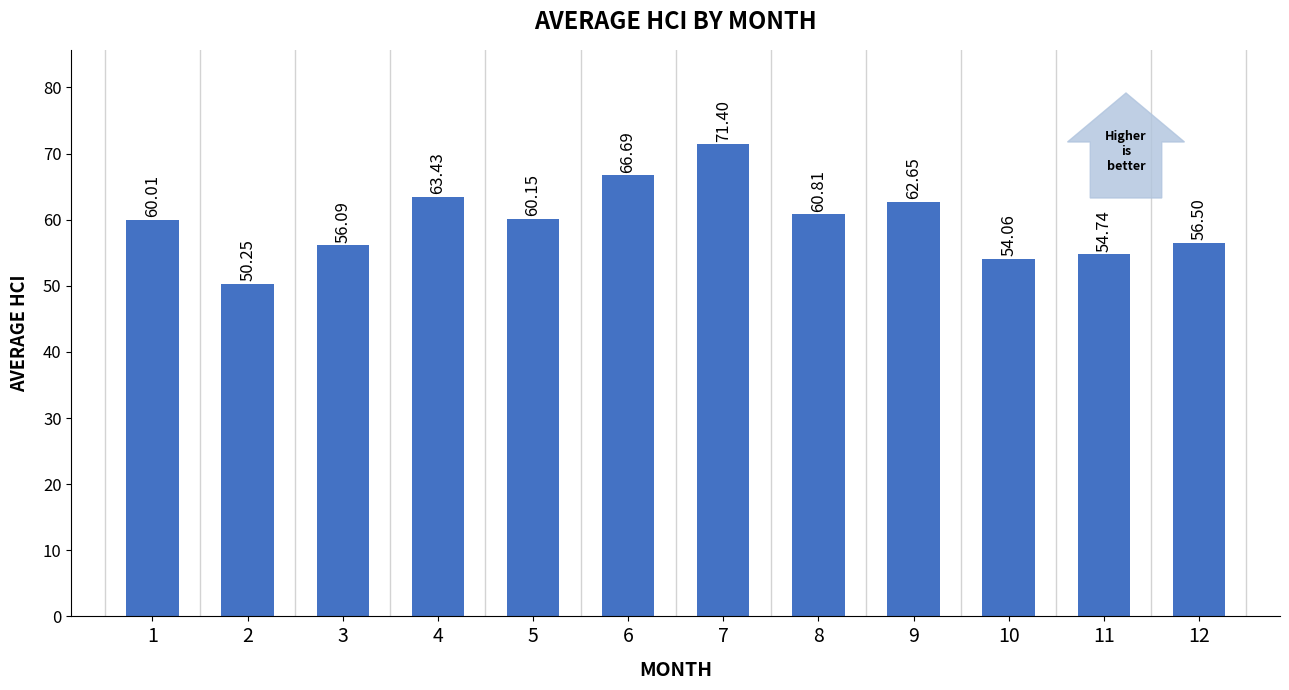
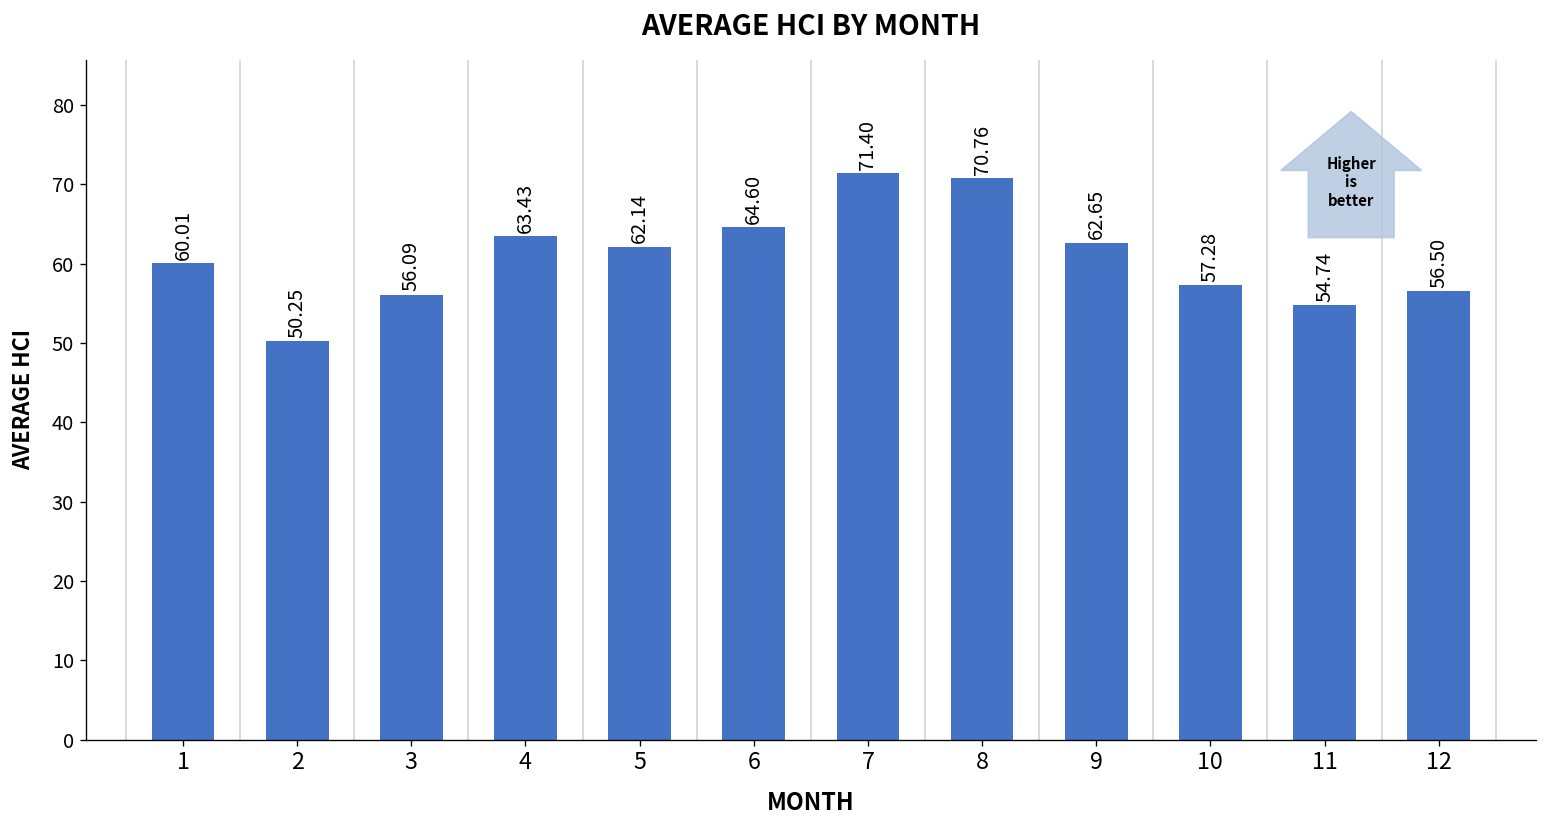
5: 60.15 -> 62.14
6: 66.69 -> 64.60
8: 60.81 -> 70.76
10: 54.06 -> 57.28
